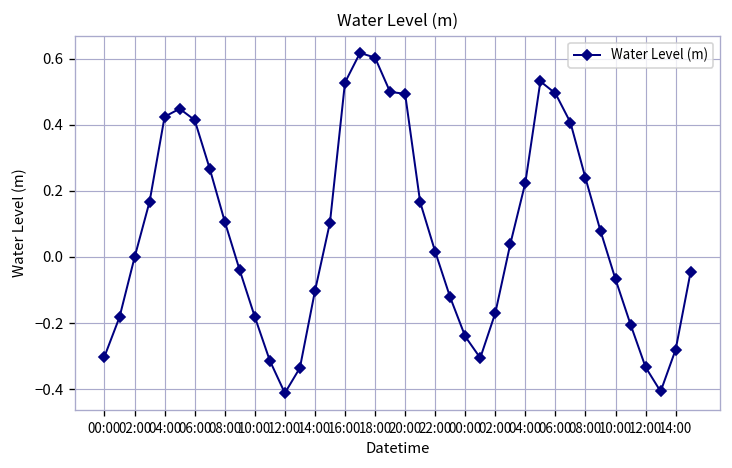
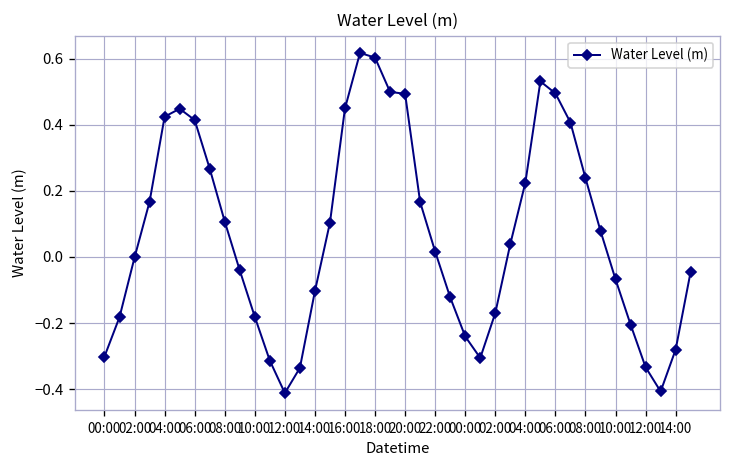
16:00: 0.53 -> 0.45
